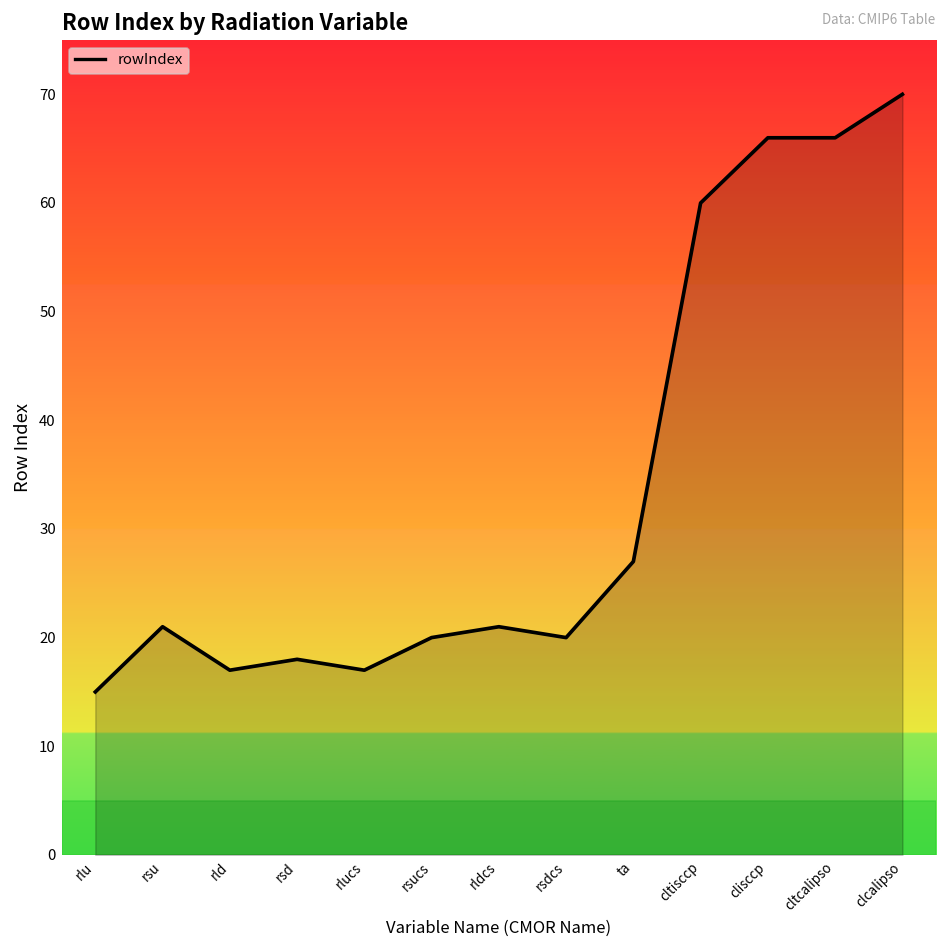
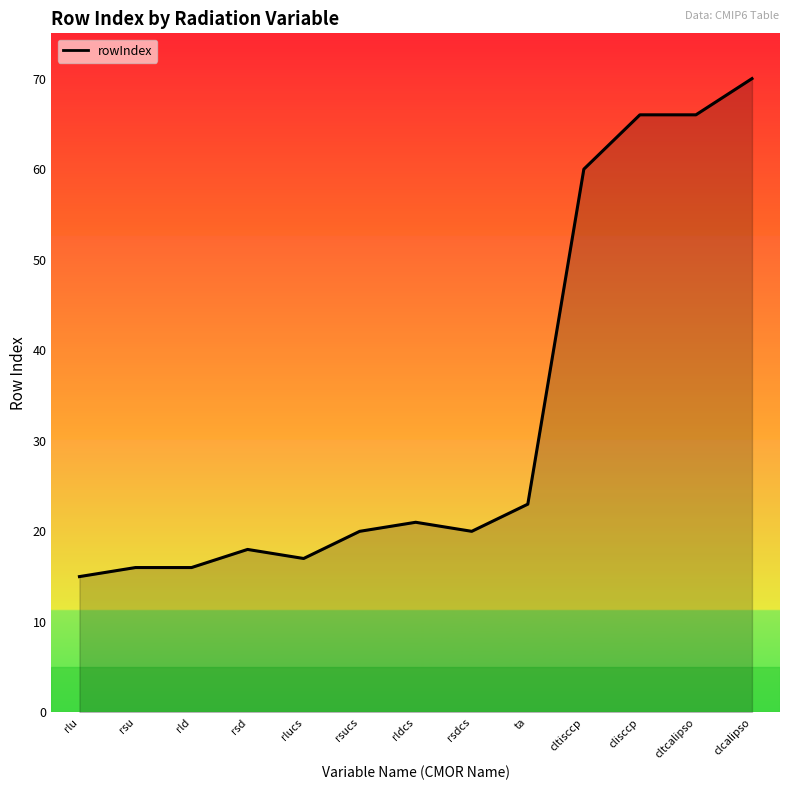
rsu: 21 -> 16
rld: 17 -> 16
ta: 27 -> 23
